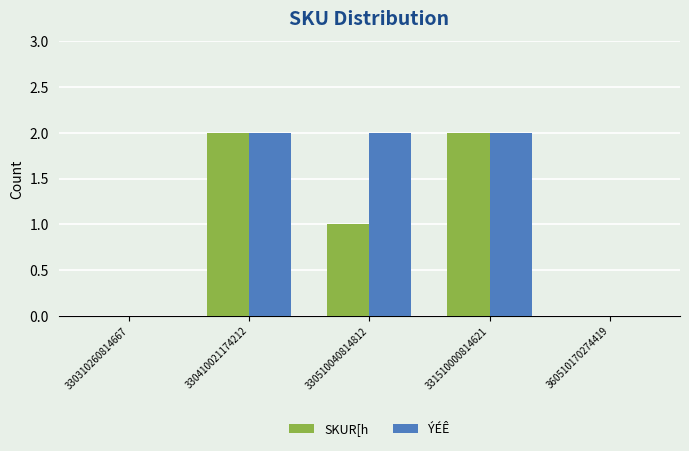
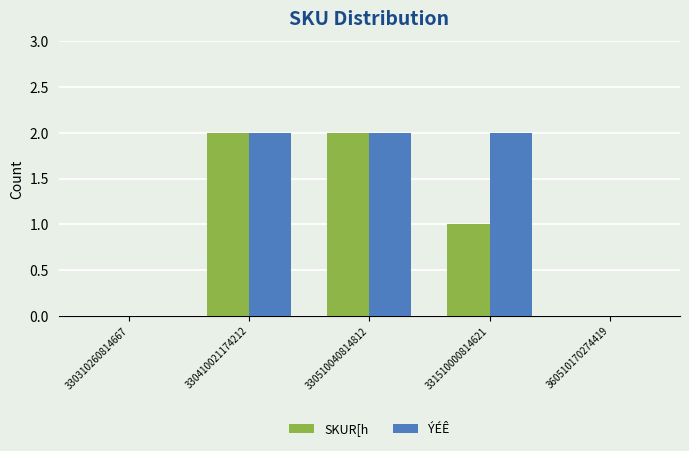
SKUR[h, 330510040814812: 1 -> 2
SKUR[h, 331510000814621: 2 -> 1
